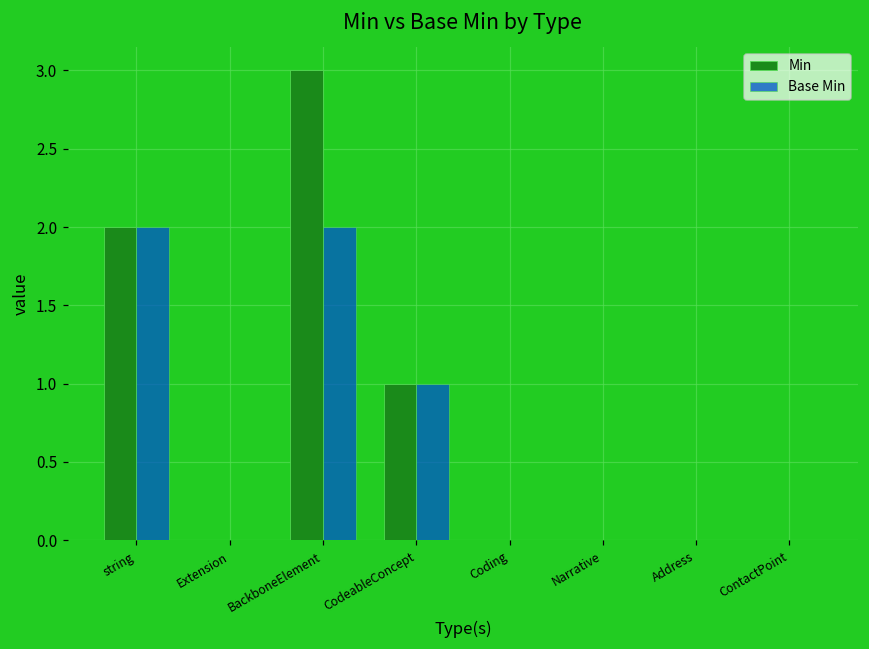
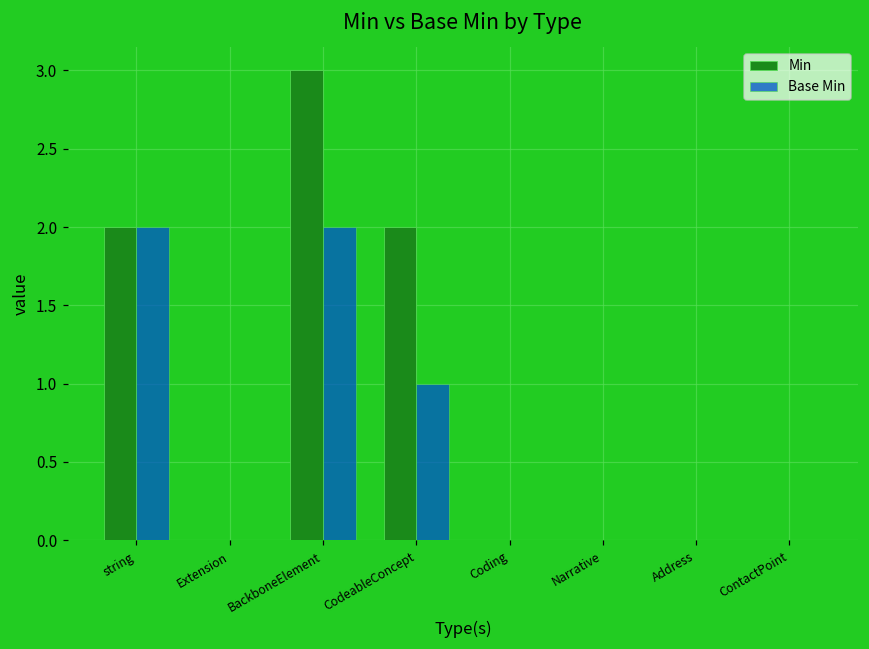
Min, CodeableConcept: 1 -> 2
